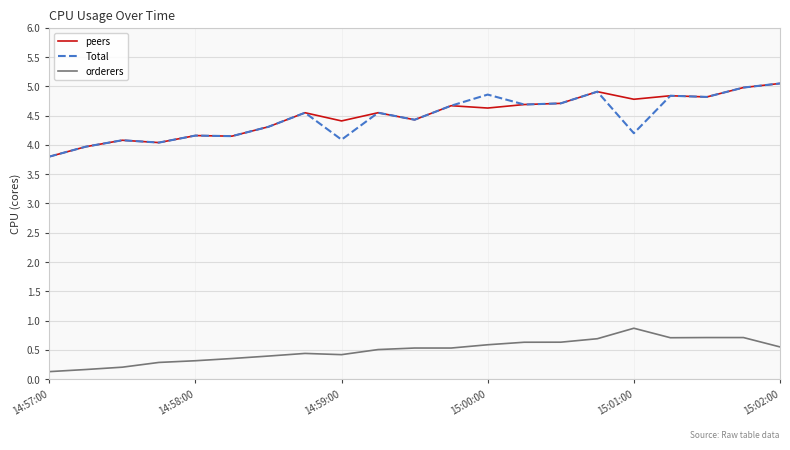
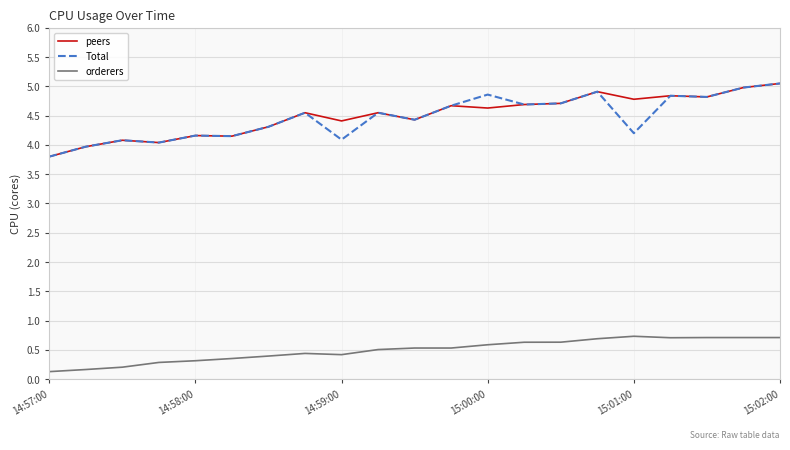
orderers, 15:01:00: 0.9 -> 0.7
orderers, 15:02:00: 0.6 -> 0.7
